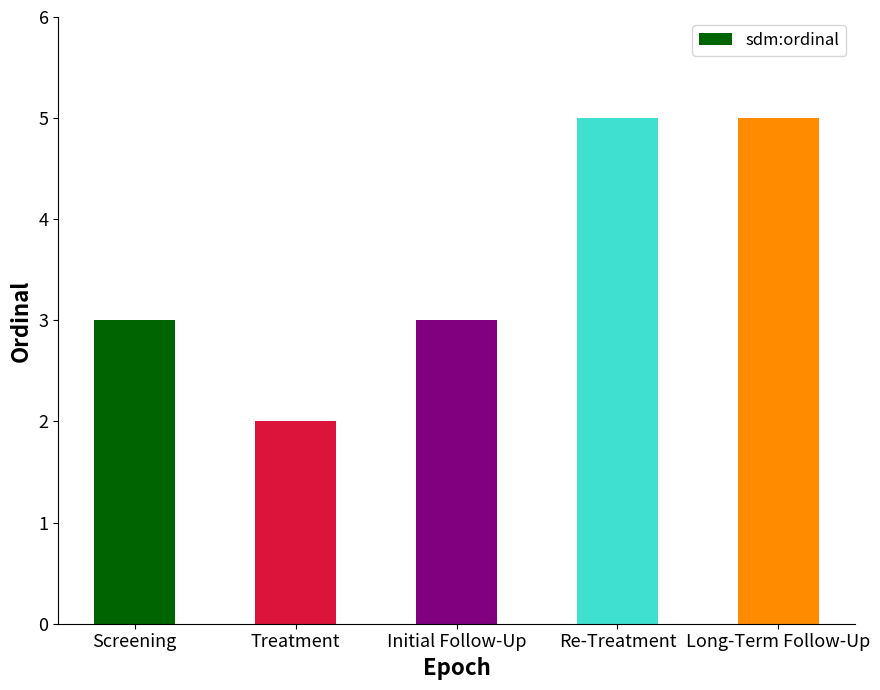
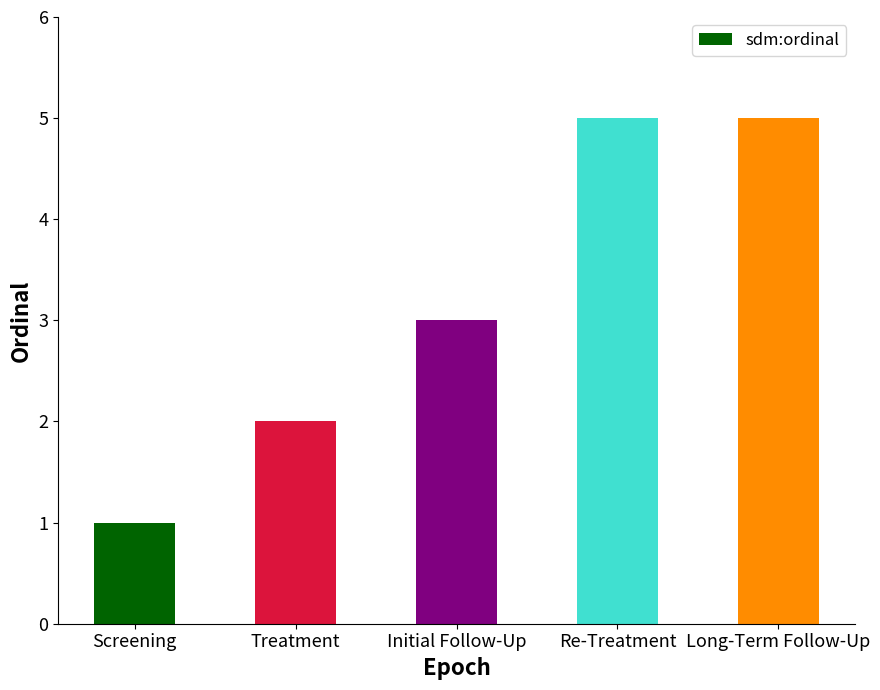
Screening: 3 -> 1
